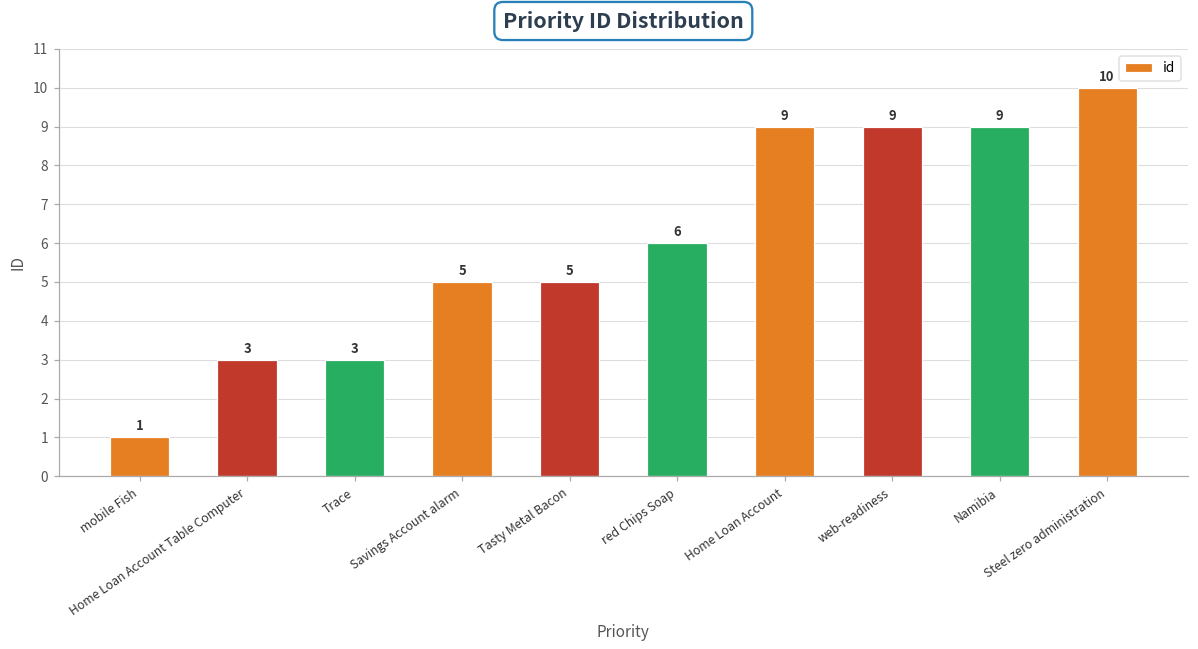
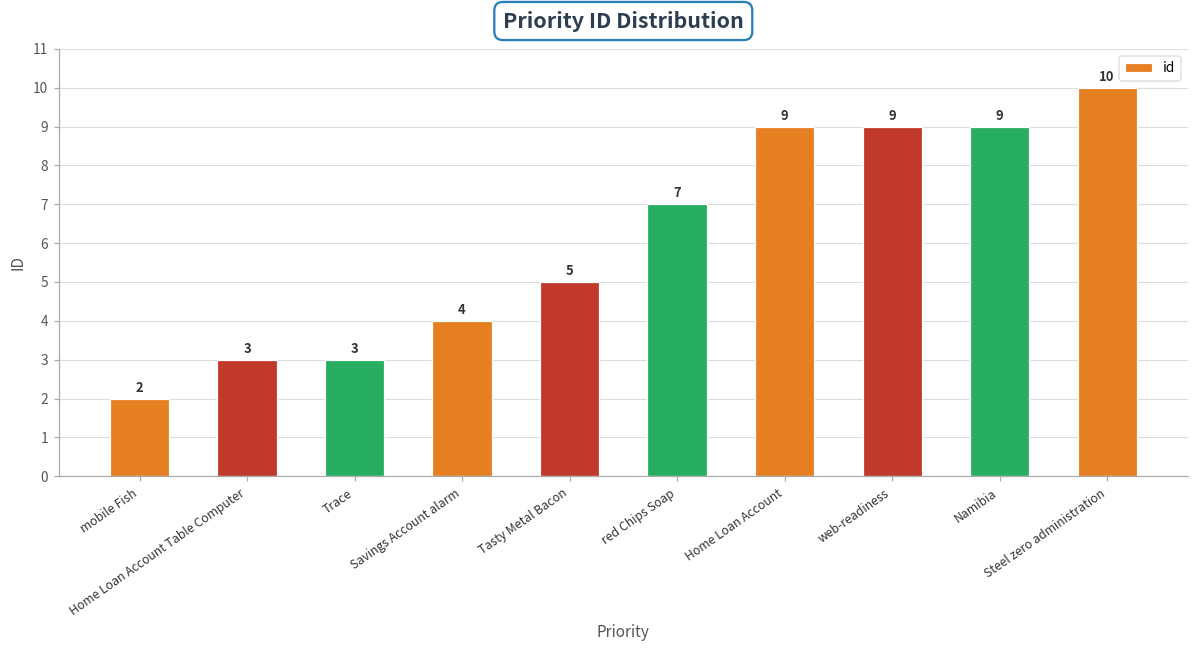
mobile Fish: 1 -> 2
Savings Account alarm: 5 -> 4
red Chips Soap: 6 -> 7
